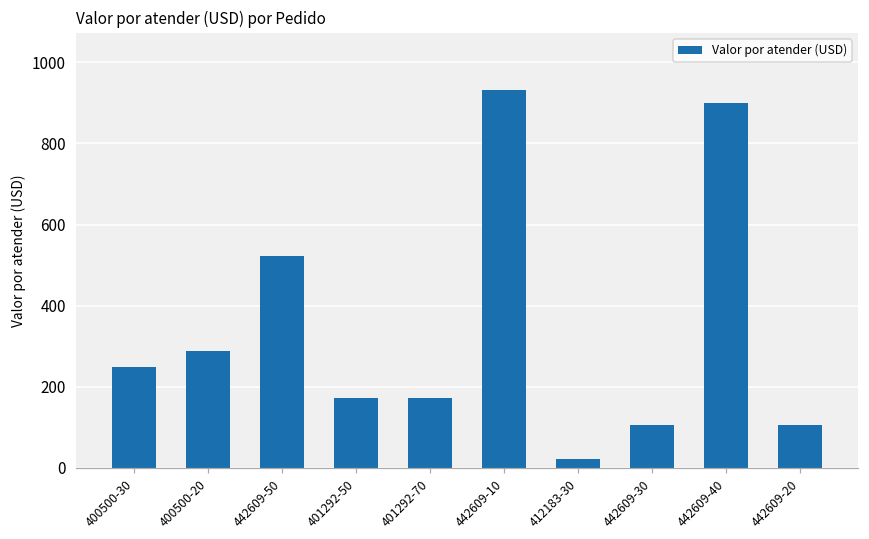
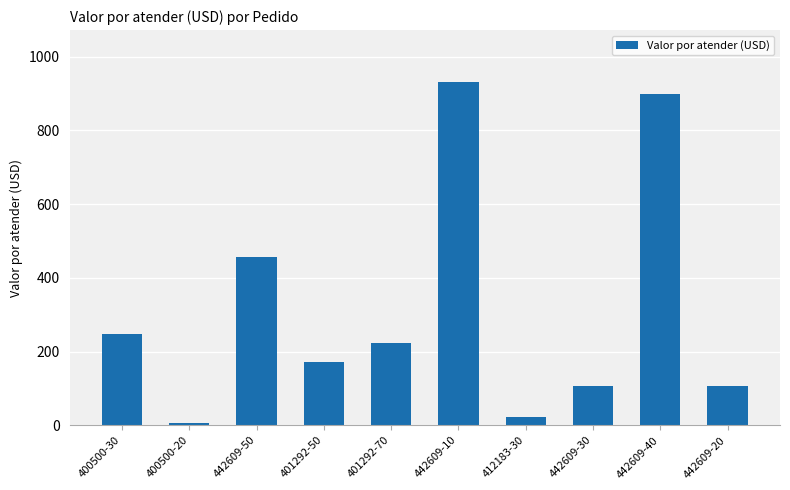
400500-20: 290 -> 10
442609-50: 520 -> 460
401292-70: 170 -> 220
